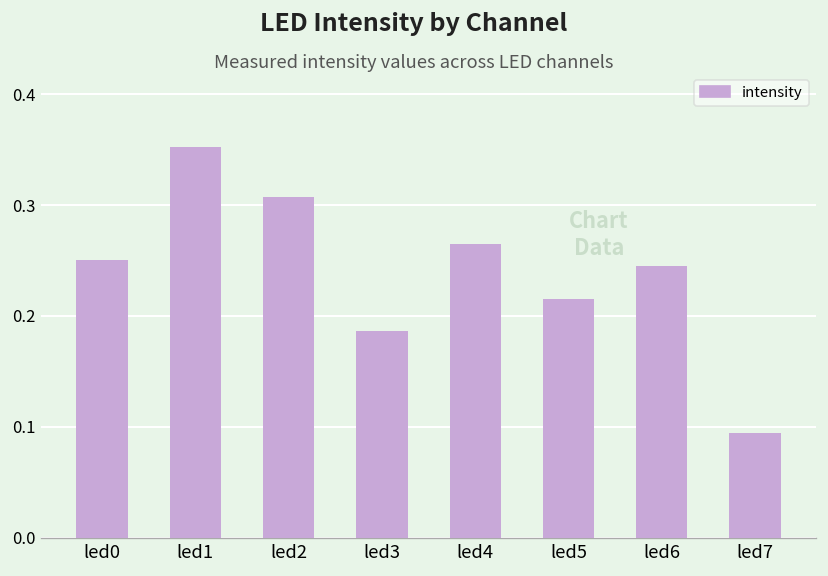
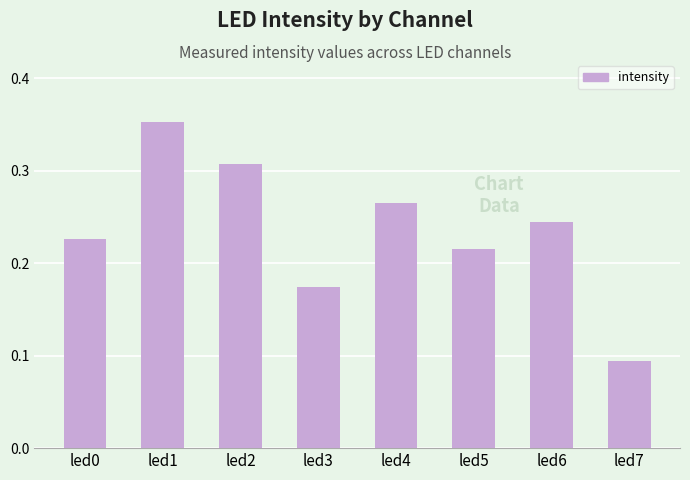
led0: 0.25 -> 0.23
led3: 0.19 -> 0.17
